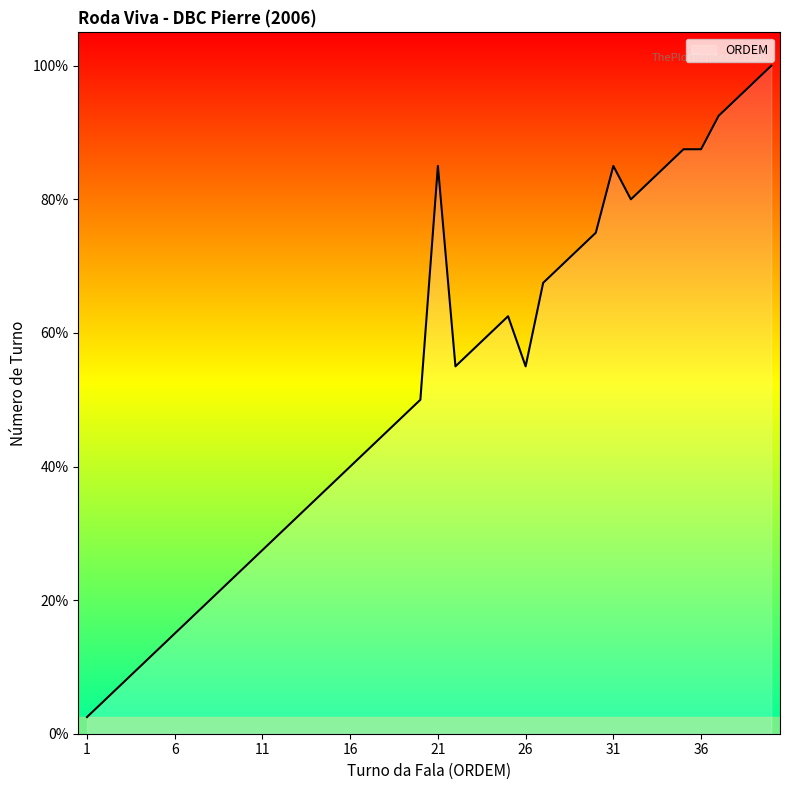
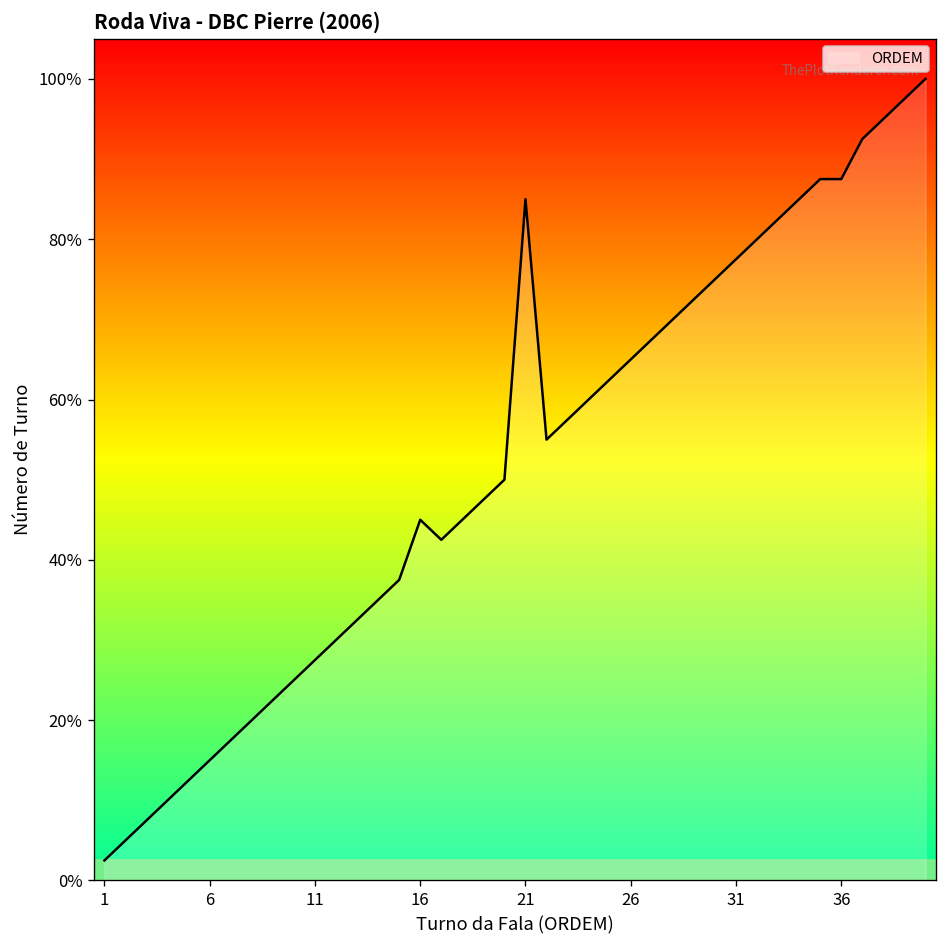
ORDEM, 16: 40% -> 45%
ORDEM, 26: 55% -> 65%
ORDEM, 31: 85% -> 78%
